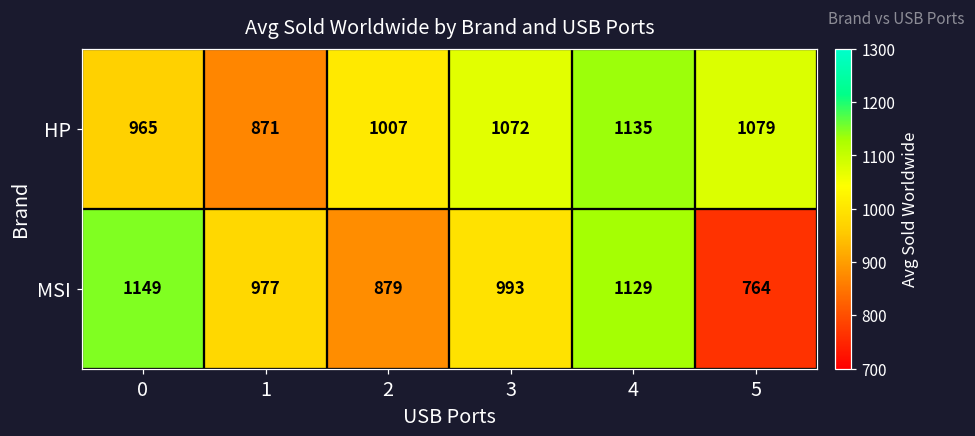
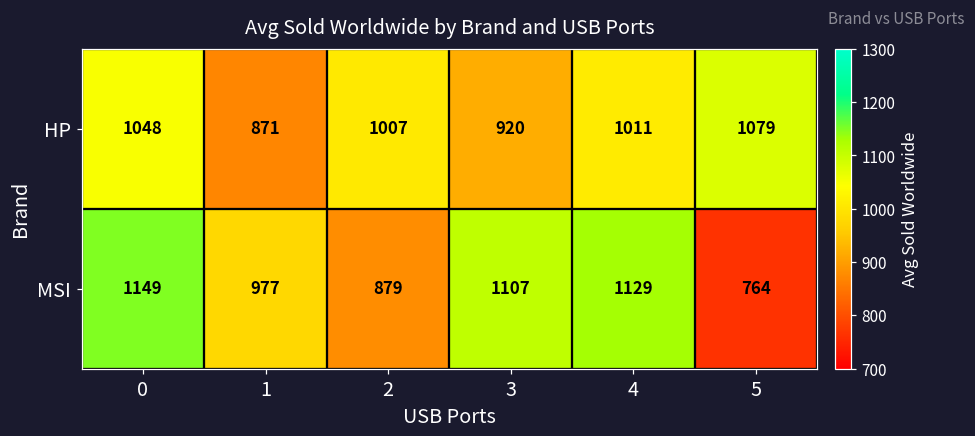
HP, 0: 965 -> 1048
HP, 3: 1072 -> 920
HP, 4: 1135 -> 1011
MSI, 3: 993 -> 1107
